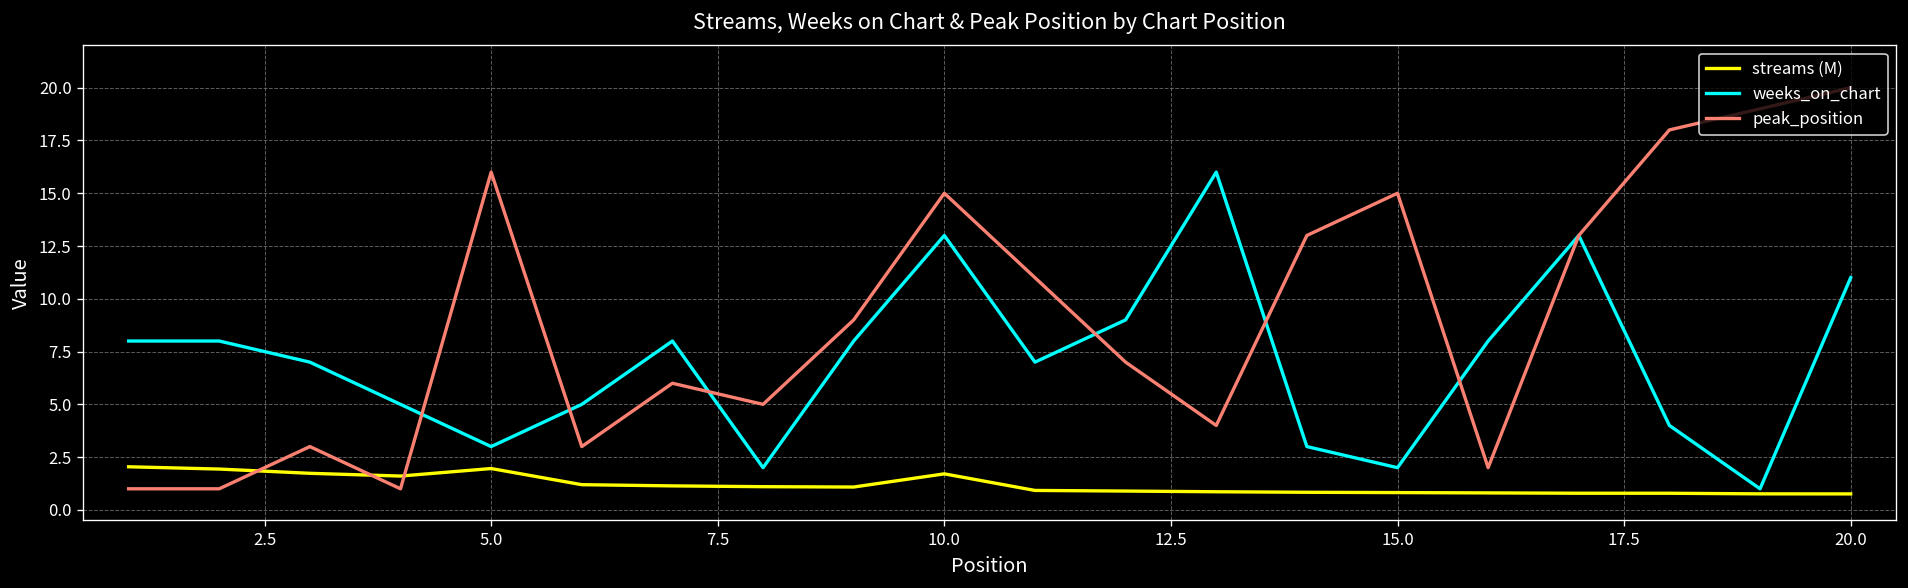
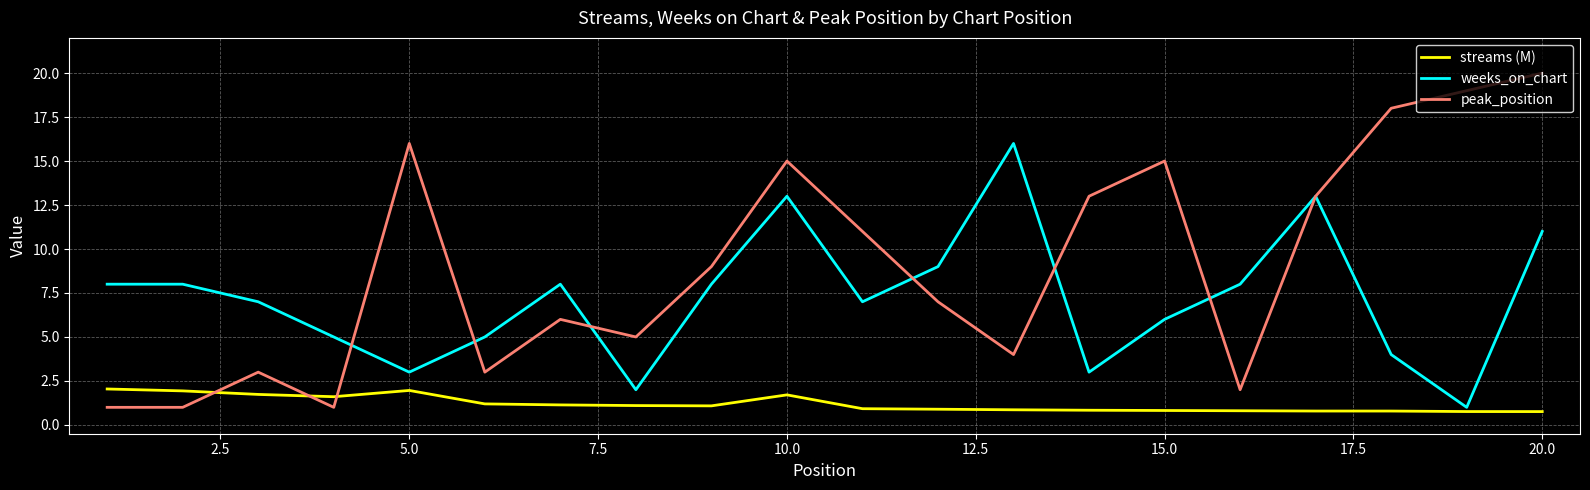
weeks_on_chart, 15.0: 2 -> 6
